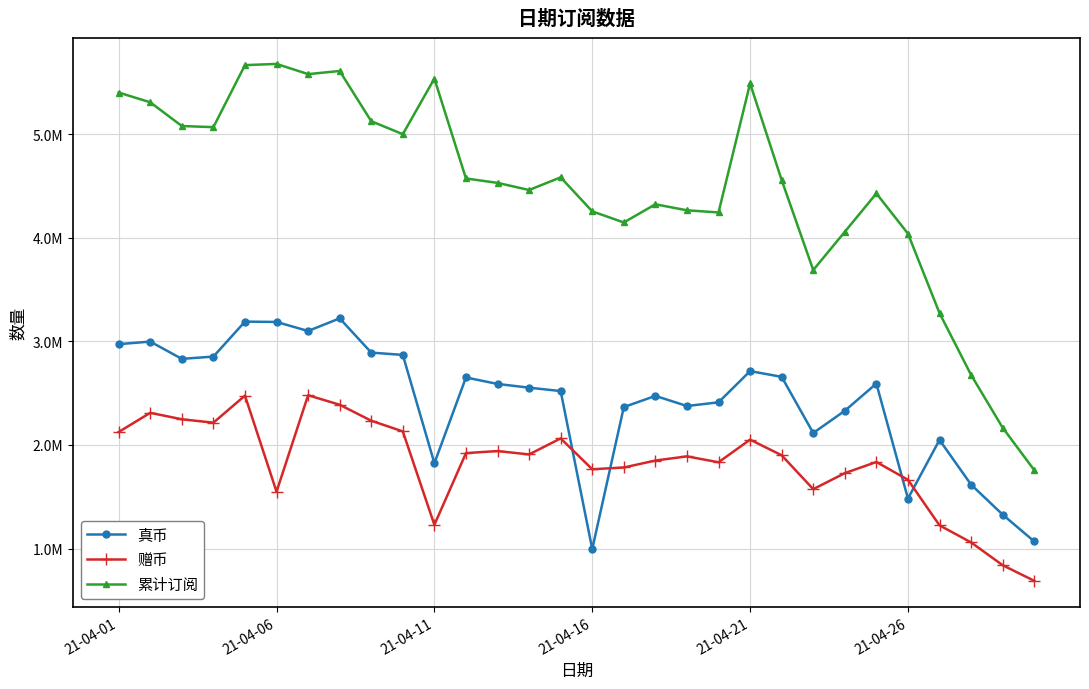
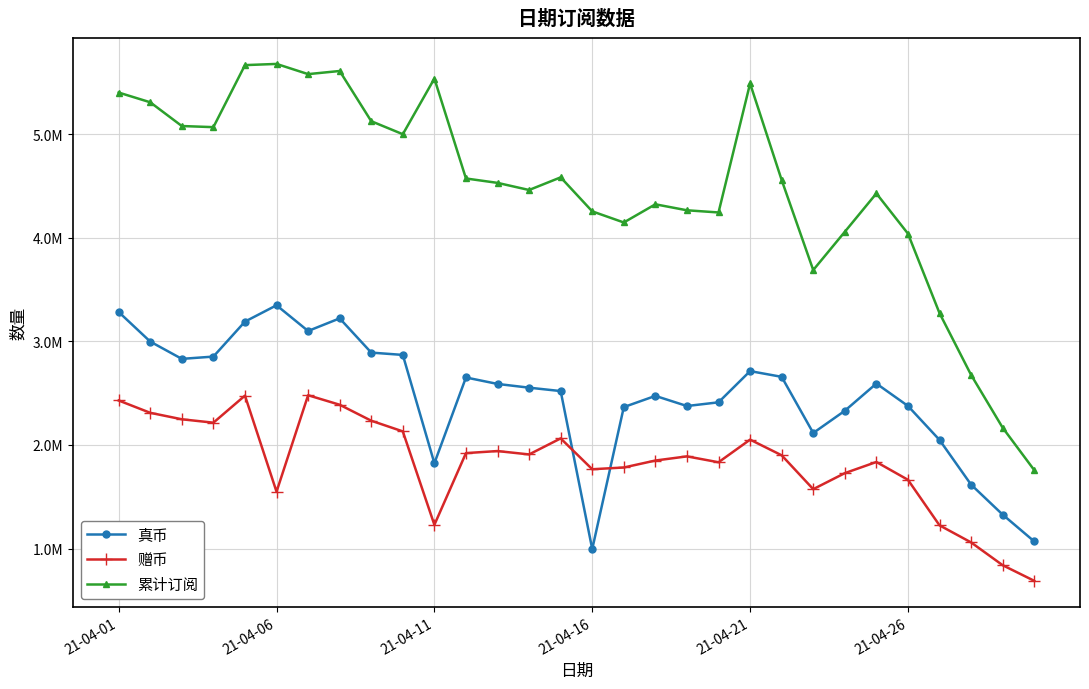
真币, 21-04-01: 2970000 -> 3280000
赠币, 21-04-01: 2120000 -> 2430000
真币, 21-04-06: 3190000 -> 3350000
真币, 21-04-26: 1480000 -> 2380000
